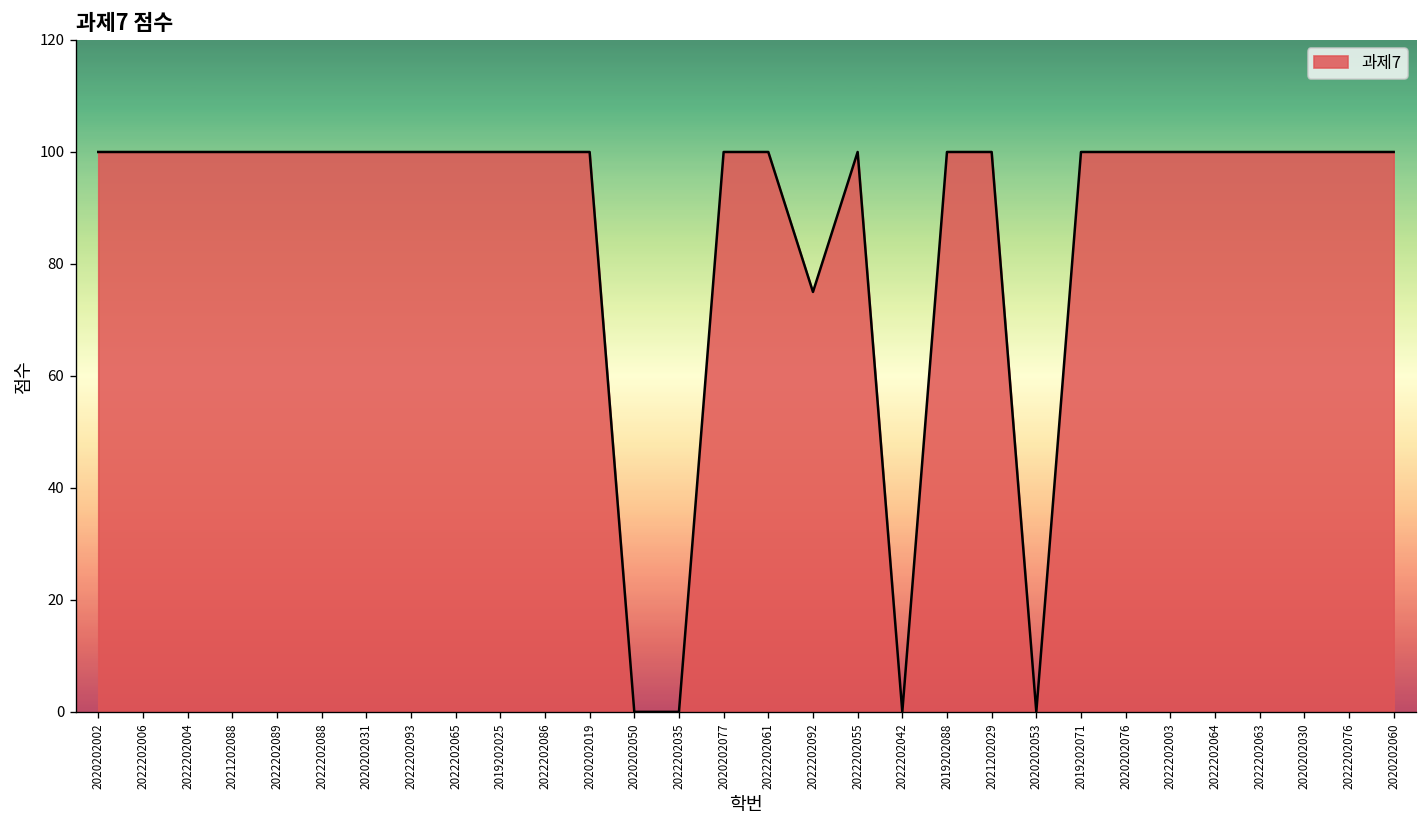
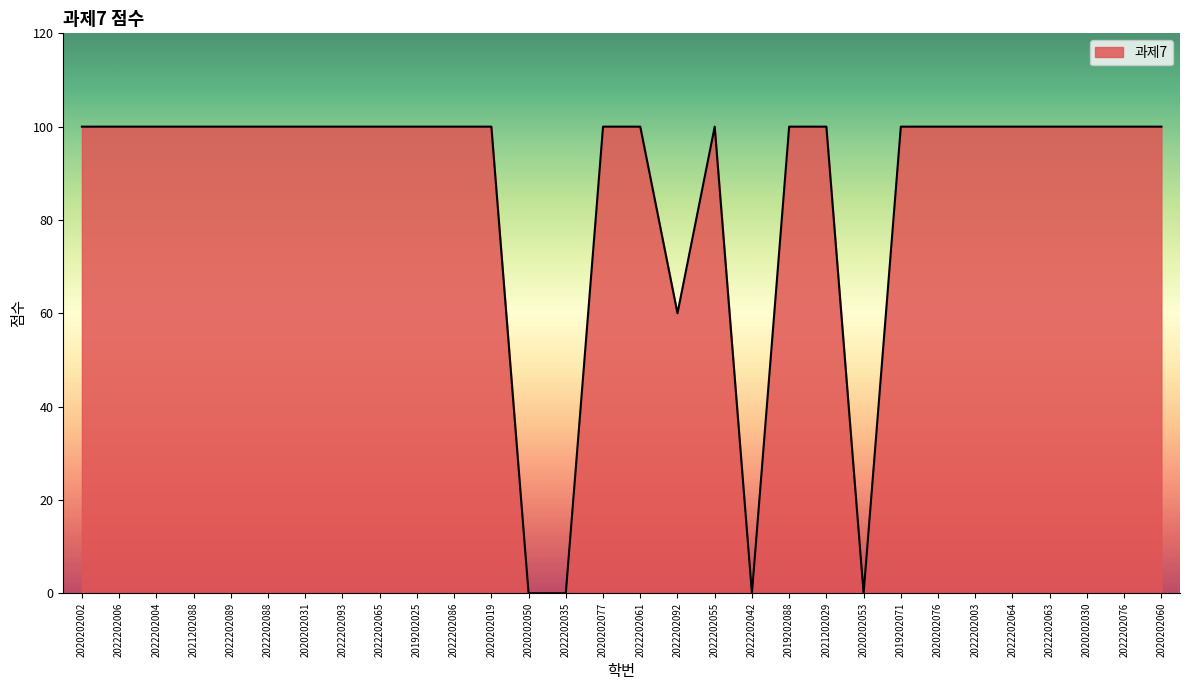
2022202092: 75 -> 60
